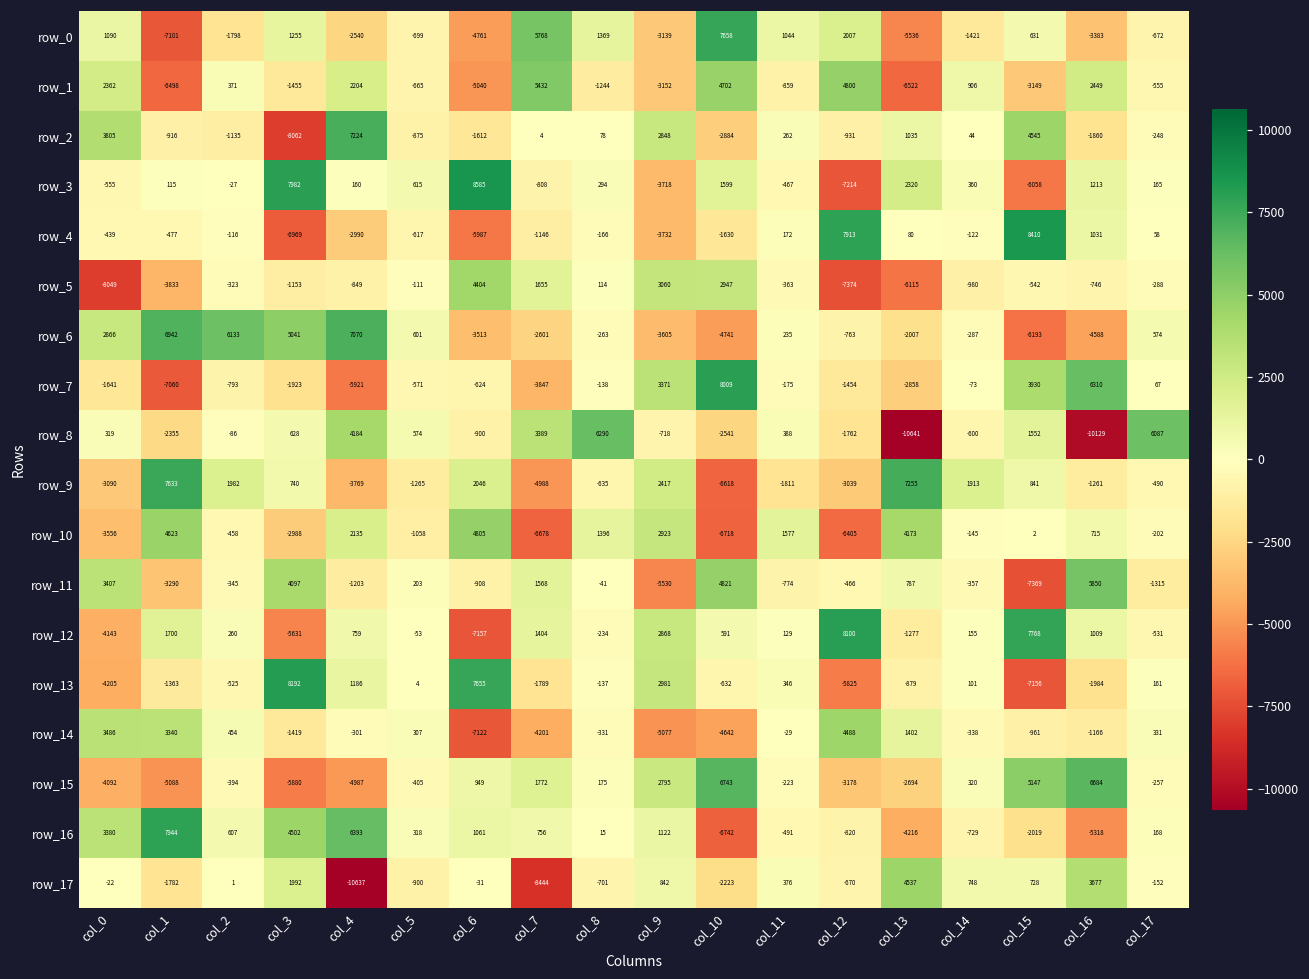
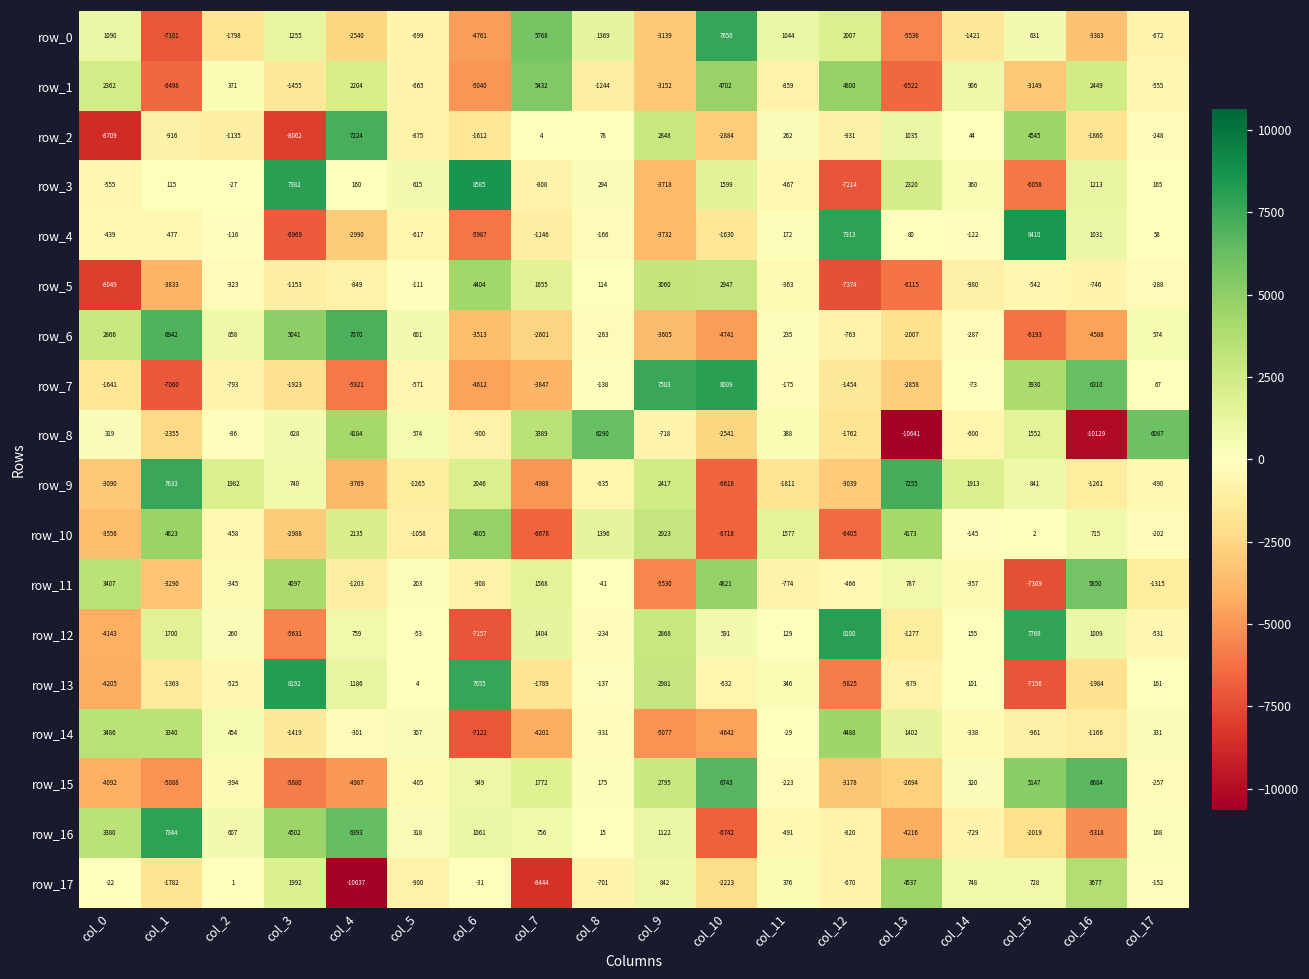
row_2, col_0: 3805 -> -8709
row_6, col_2: 6133 -> 858
row_7, col_6: -624 -> -4612
row_7, col_9: 3371 -> 7583
